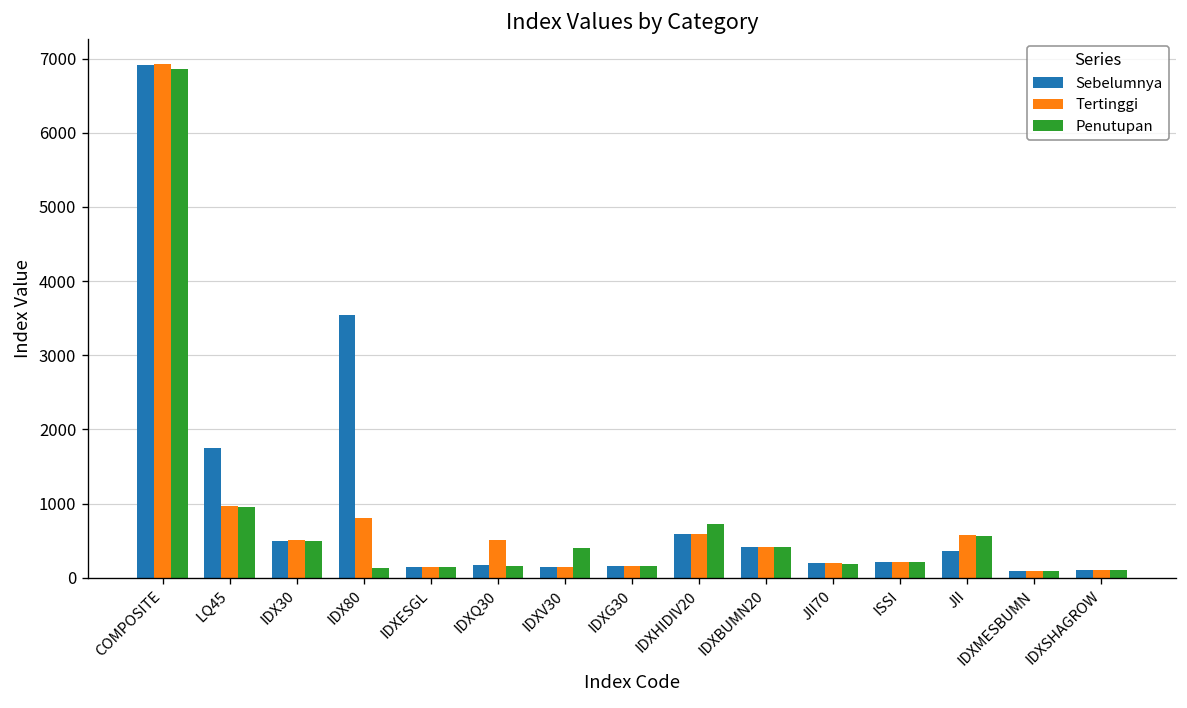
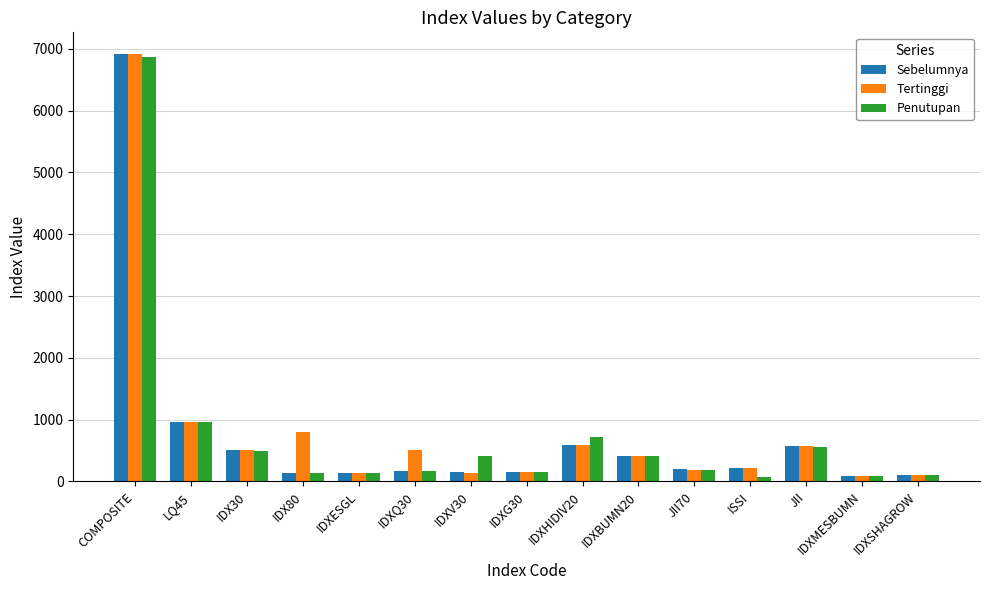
Sebelumnya, LQ45: 1800 -> 1000
Sebelumnya, IDX80: 3500 -> 100
Penutupan, ISSI: 200 -> 100
Sebelumnya, JII: 400 -> 600
